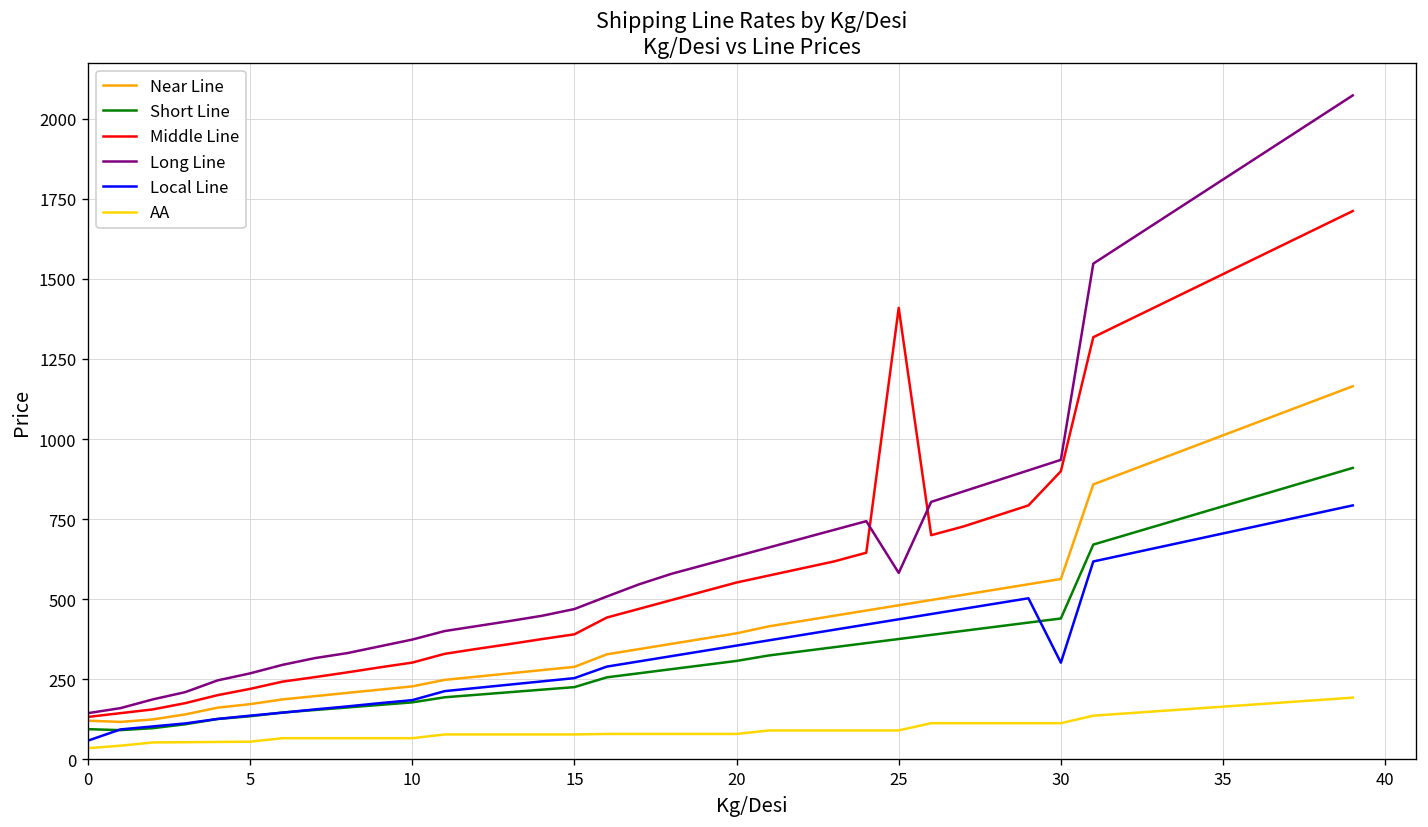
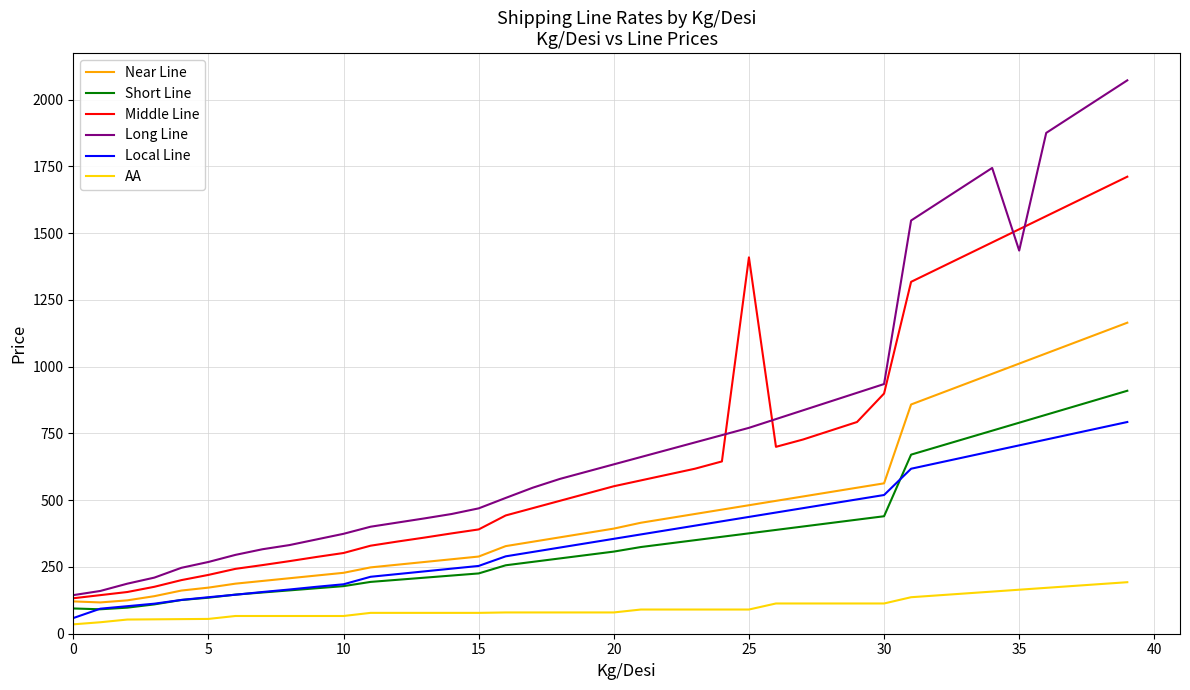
Long Line, 25: 580 -> 770
Local Line, 30: 300 -> 520
Long Line, 35: 1810 -> 1430
